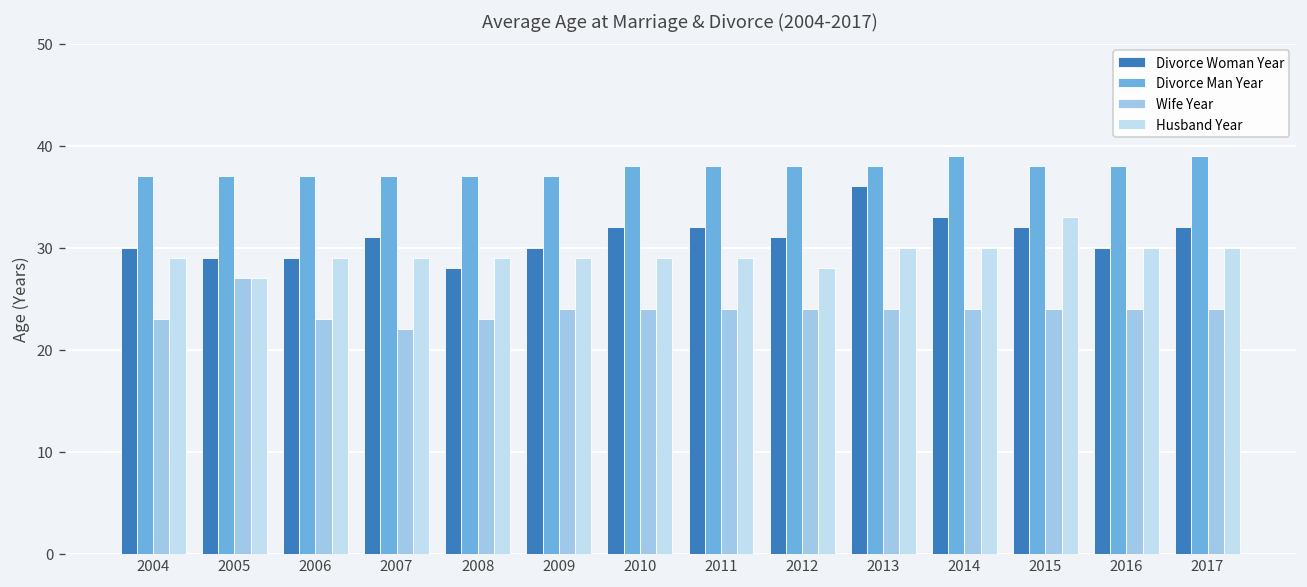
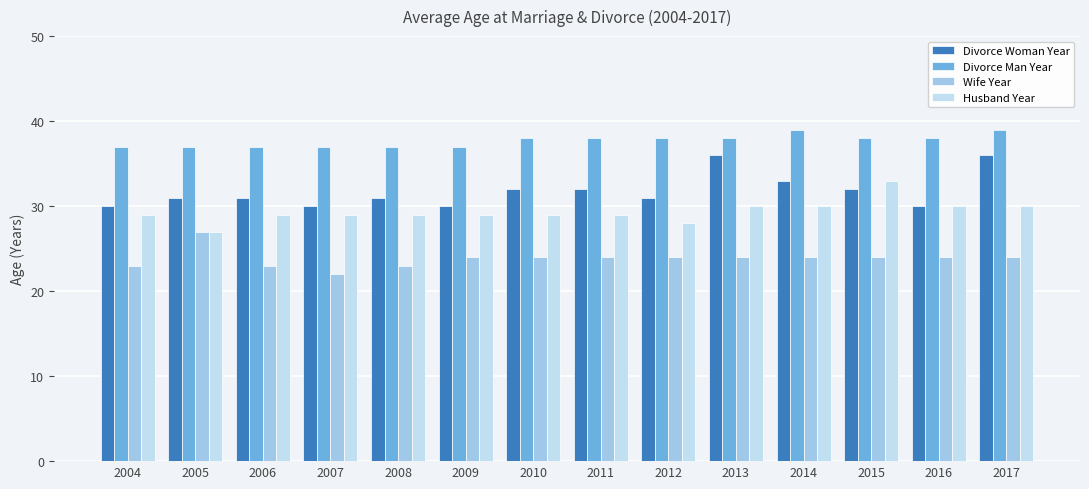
Divorce Woman Year, 2005: 29 -> 31
Divorce Woman Year, 2006: 29 -> 31
Divorce Woman Year, 2007: 31 -> 30
Divorce Woman Year, 2008: 28 -> 31
Divorce Woman Year, 2017: 32 -> 36
